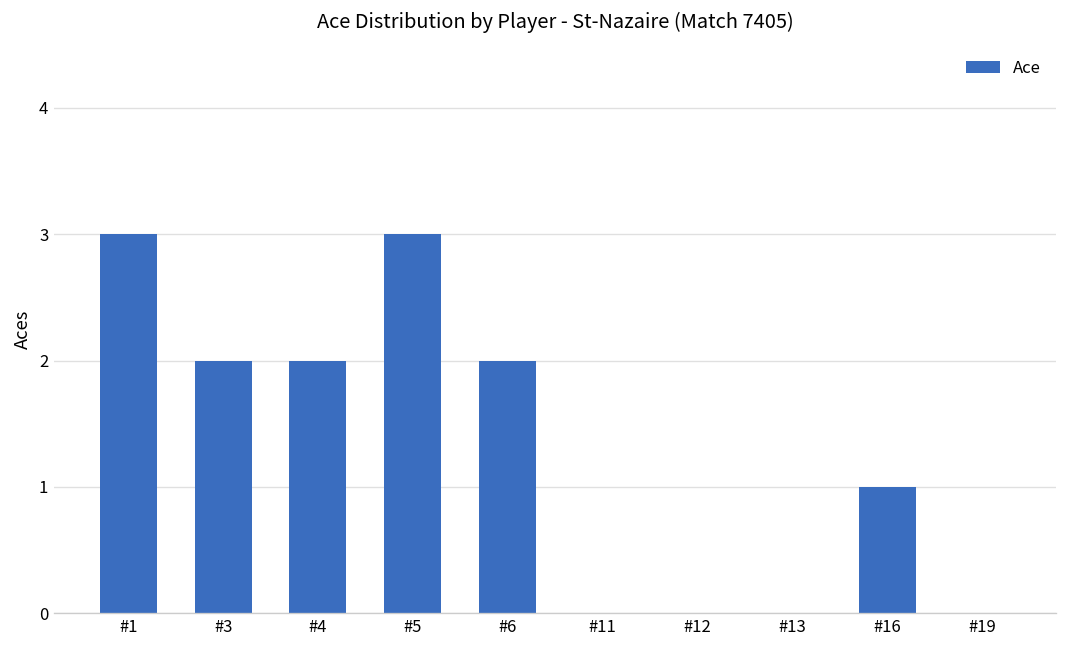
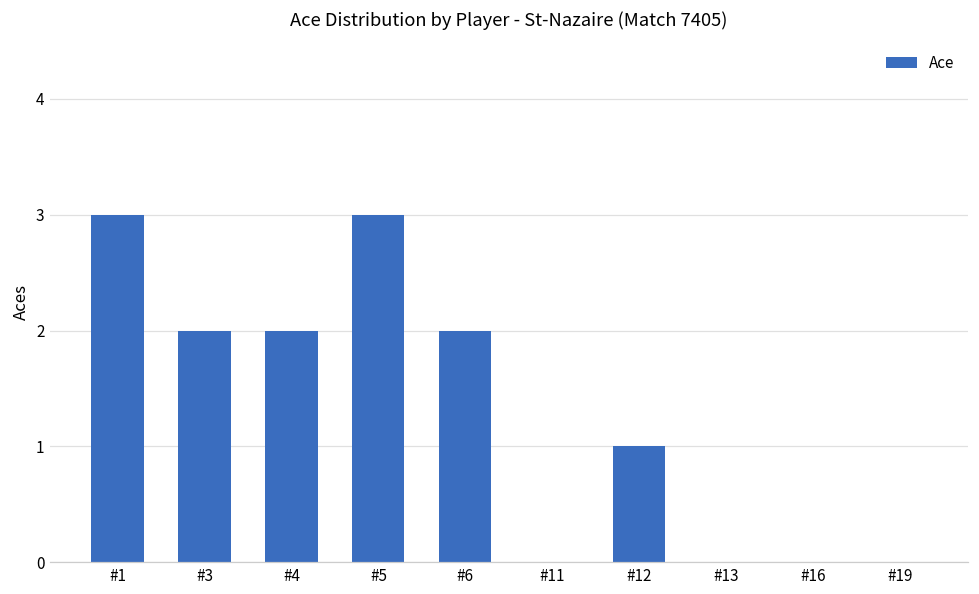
#12: 0 -> 1
#16: 1 -> 0
